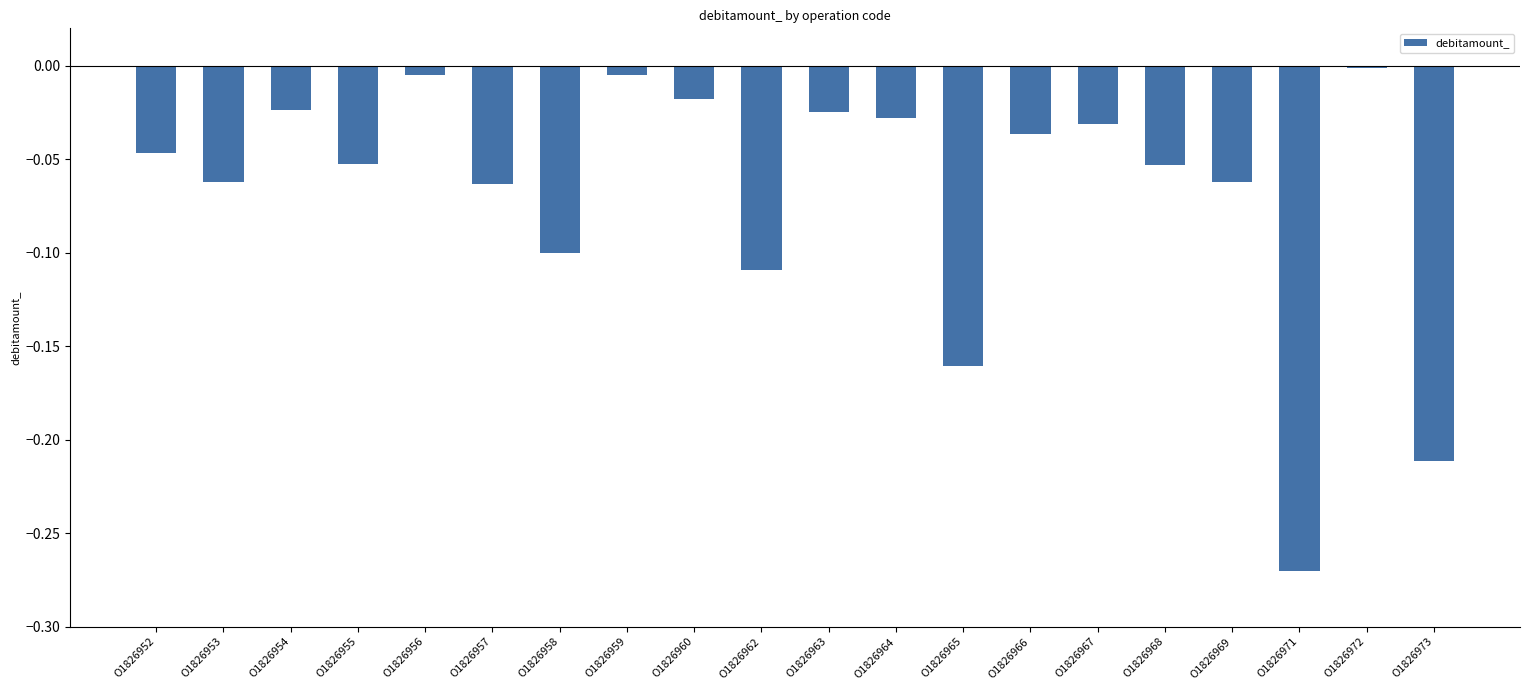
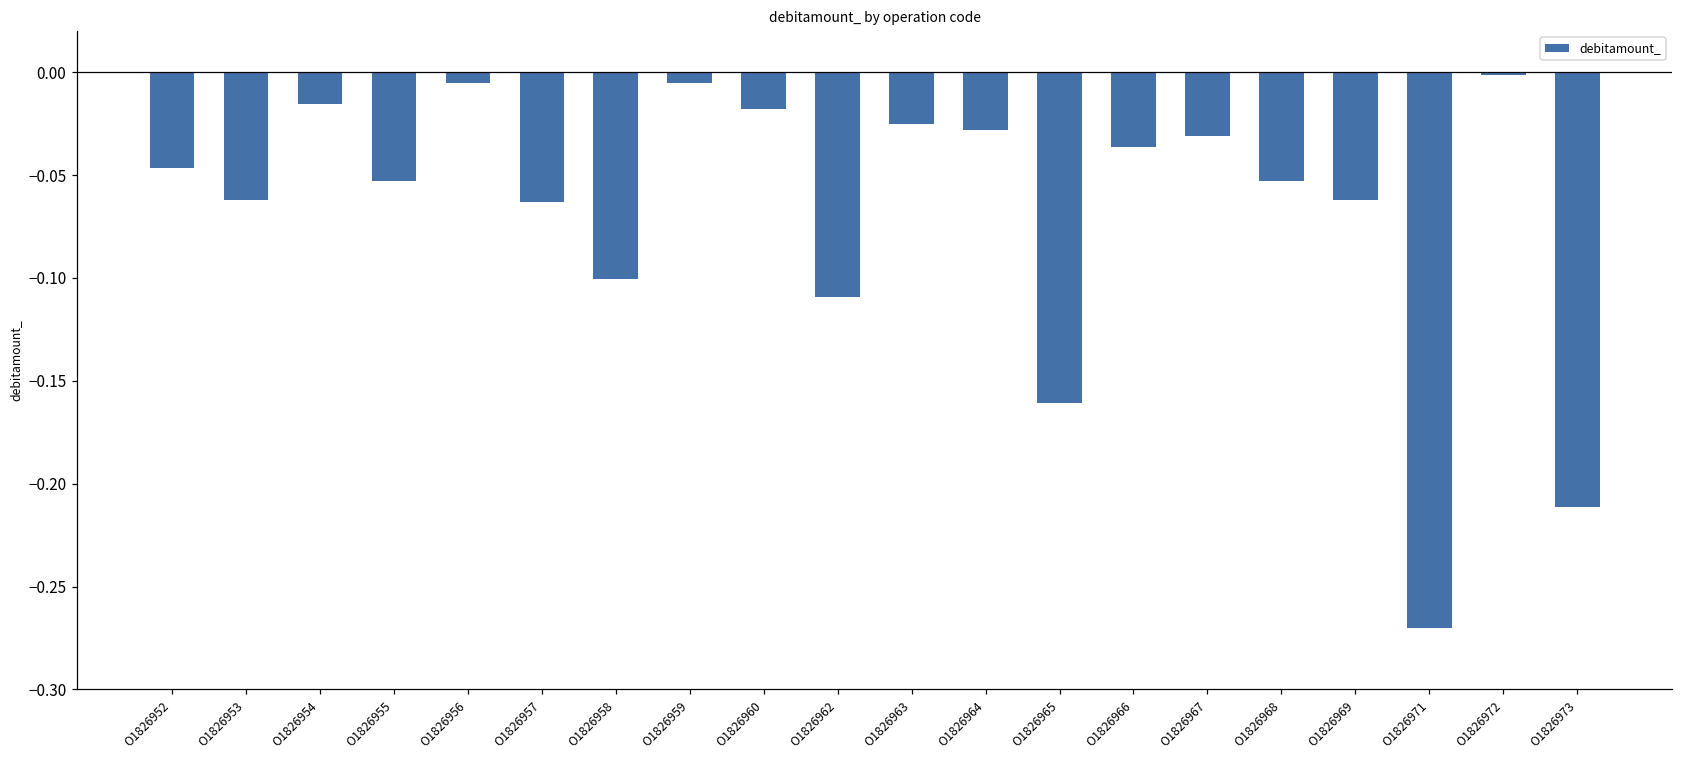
O1826954: -0.024 -> -0.015
